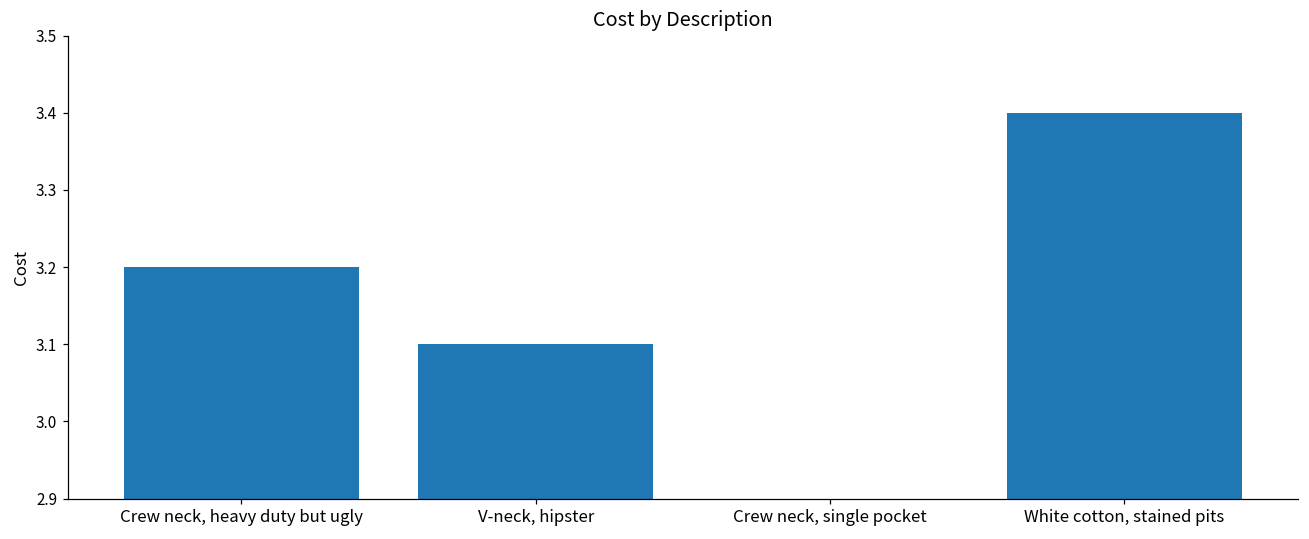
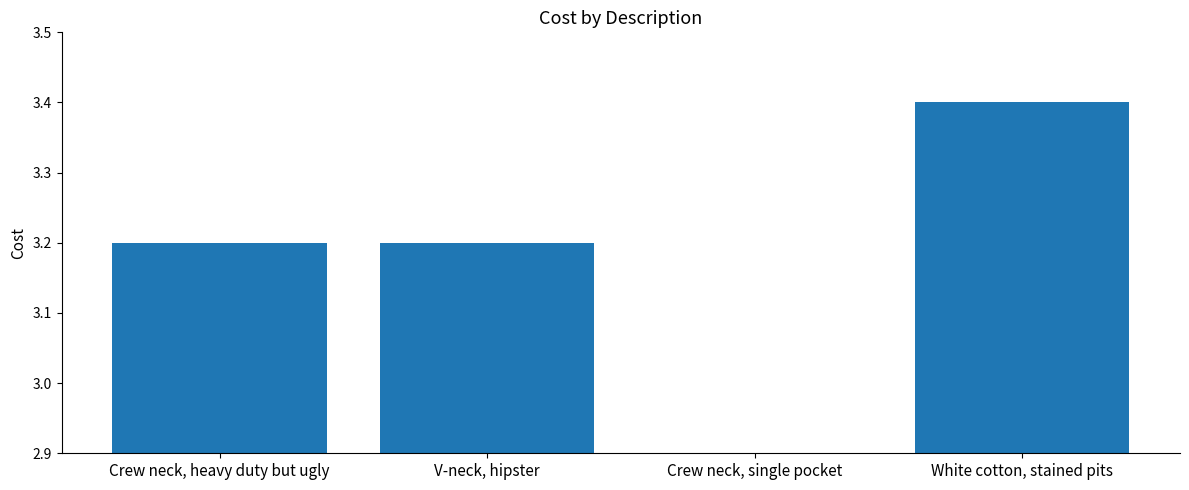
V-neck, hipster: 3.1 -> 3.2
